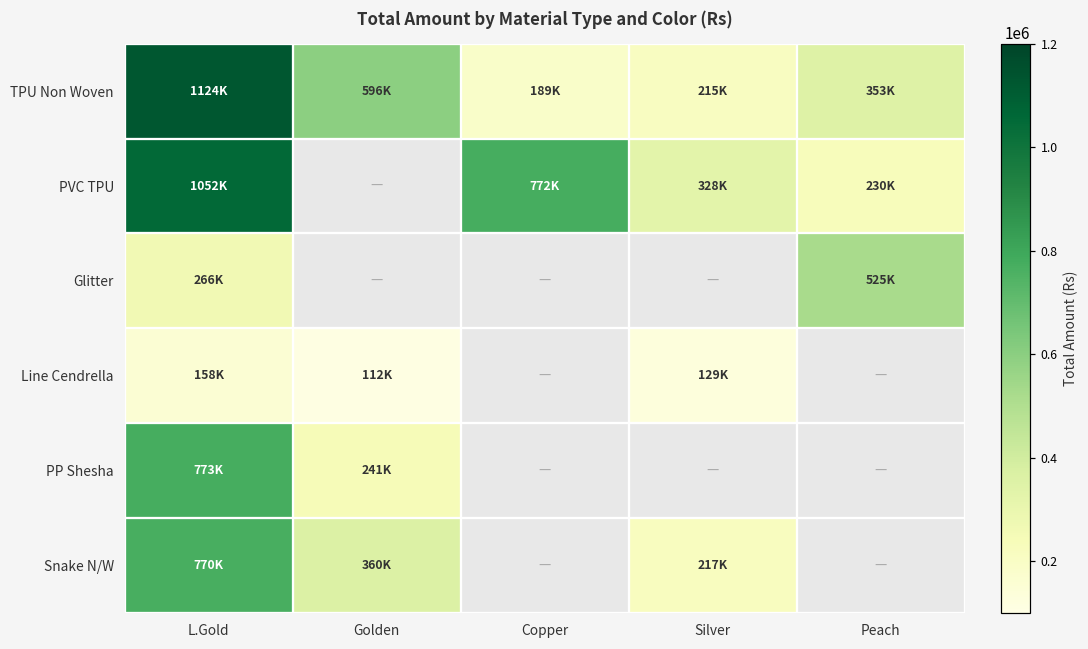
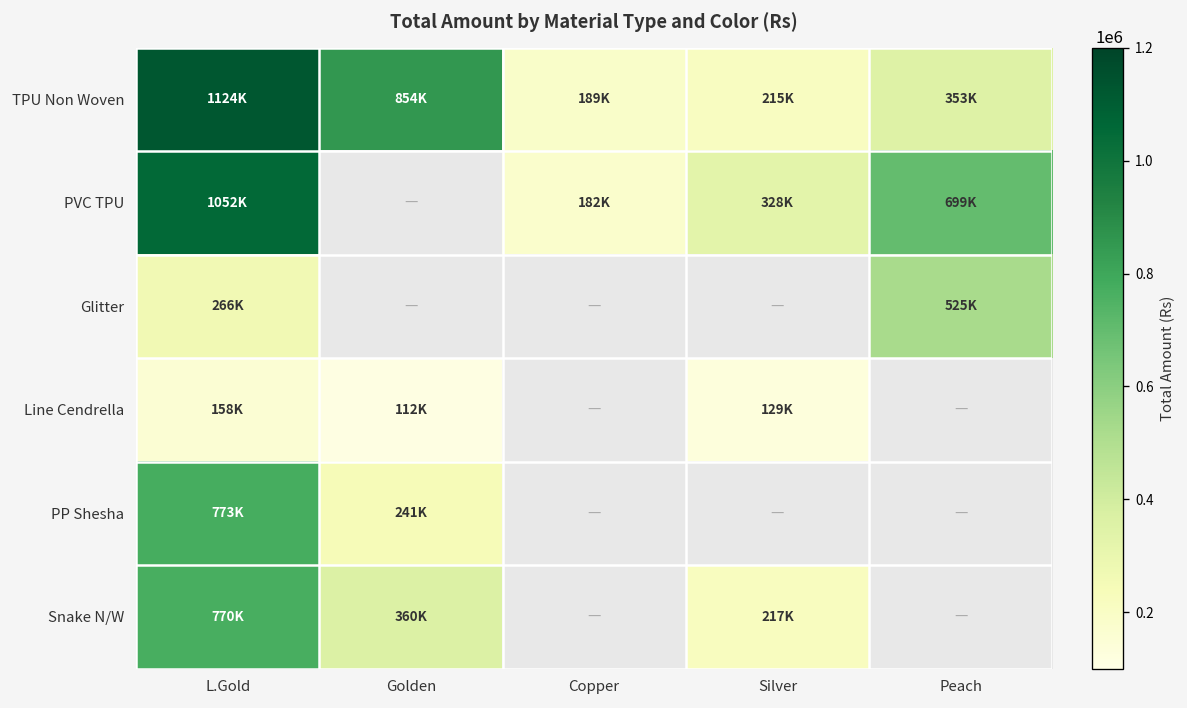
TPU Non Woven, Golden: 596K -> 854K
PVC TPU, Copper: 772K -> 182K
PVC TPU, Peach: 230K -> 699K
